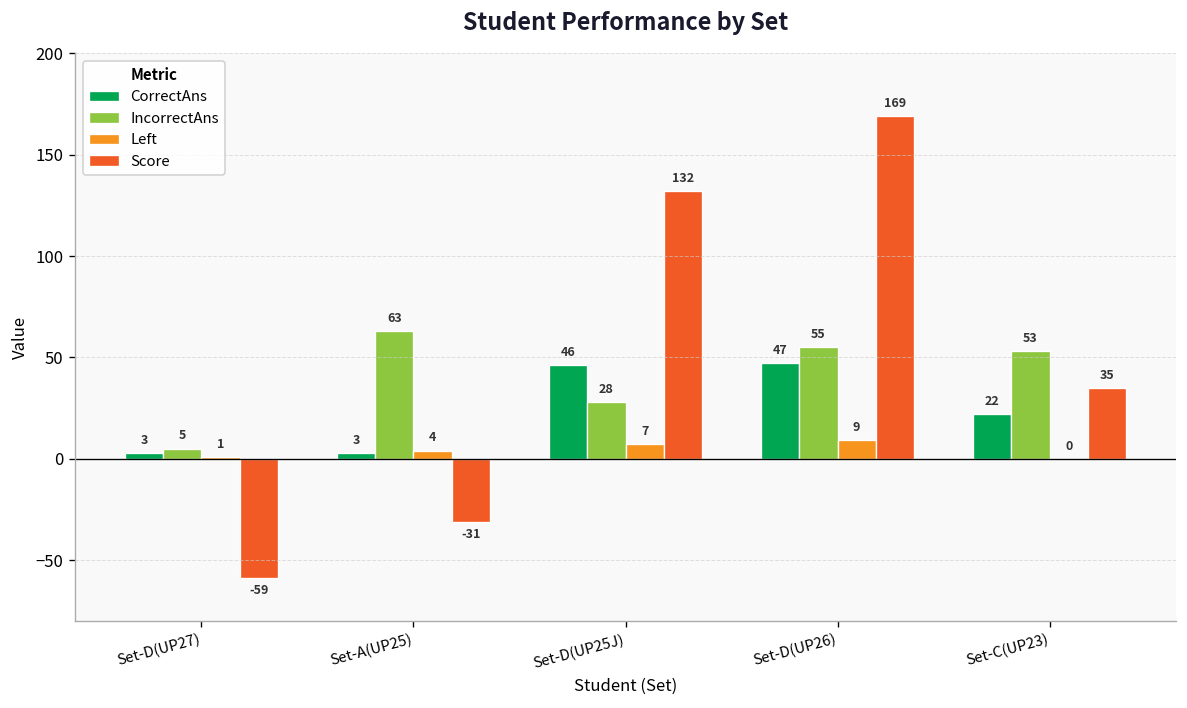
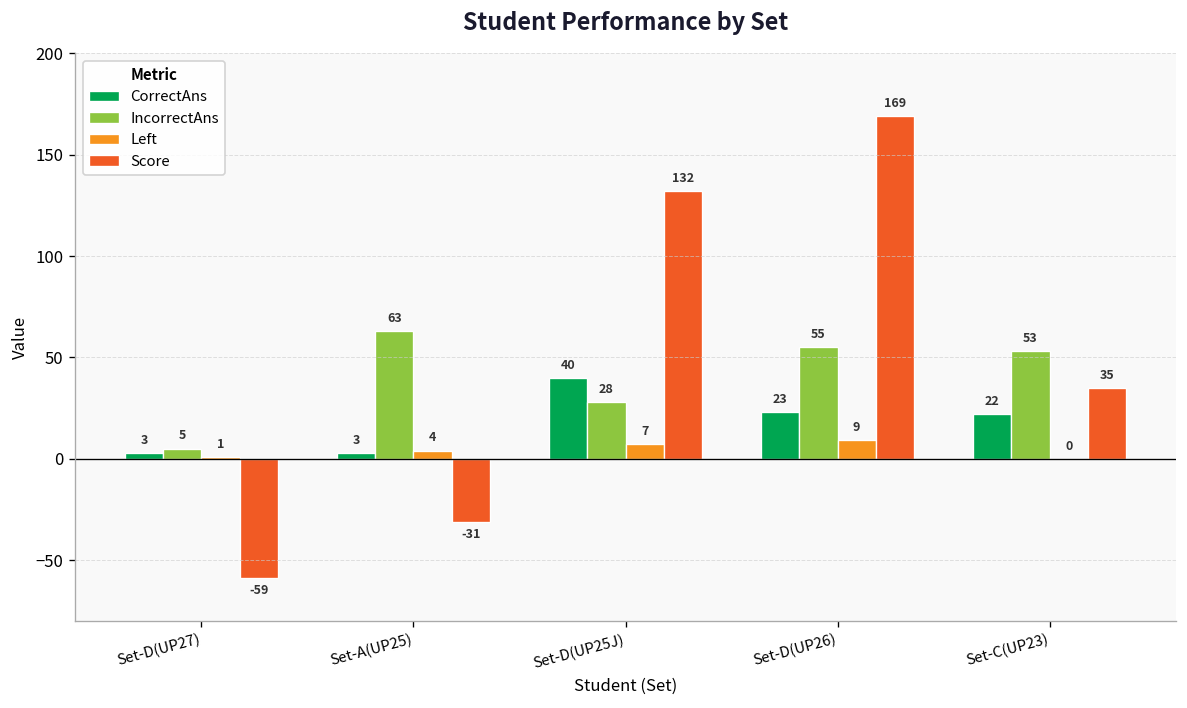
CorrectAns, Set-D(UP25J): 46 -> 40
CorrectAns, Set-D(UP26): 47 -> 23
